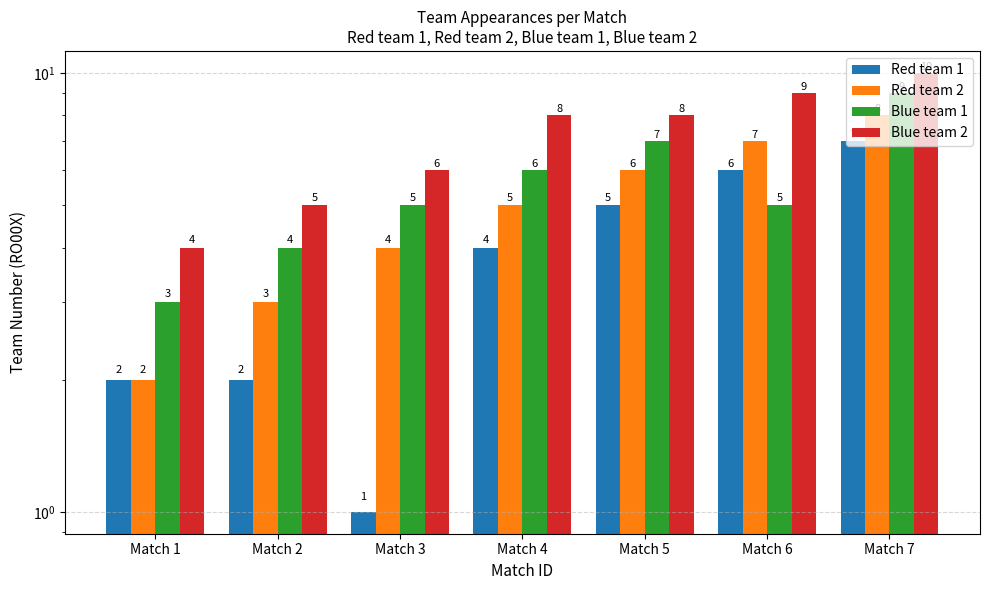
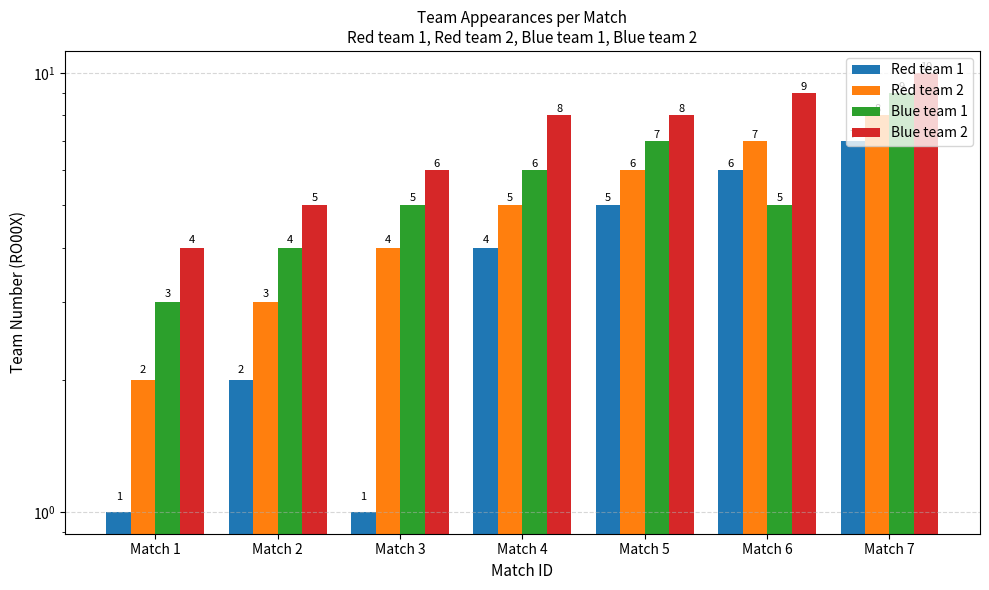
Red team 1, Match 1: 2 -> 1
